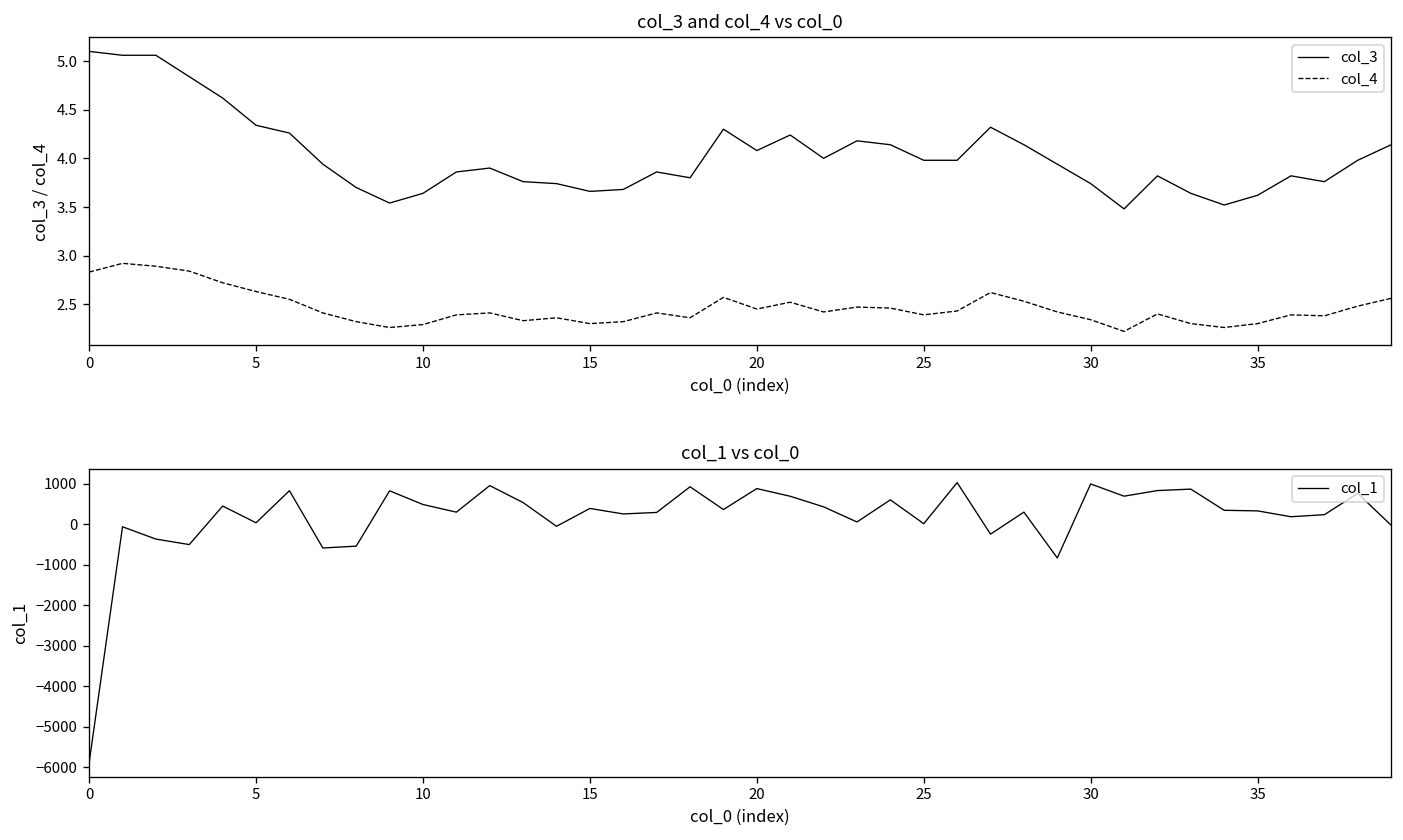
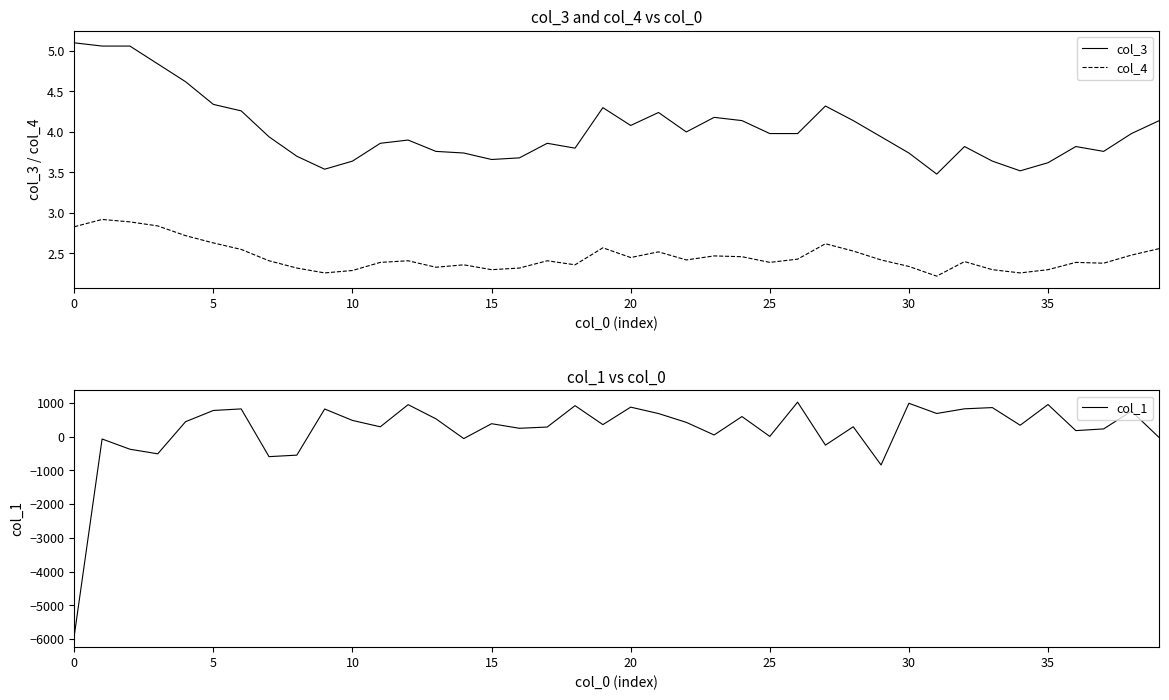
col_1 vs col_0, 5: 0 -> 800
col_1 vs col_0, 35: 300 -> 1000
